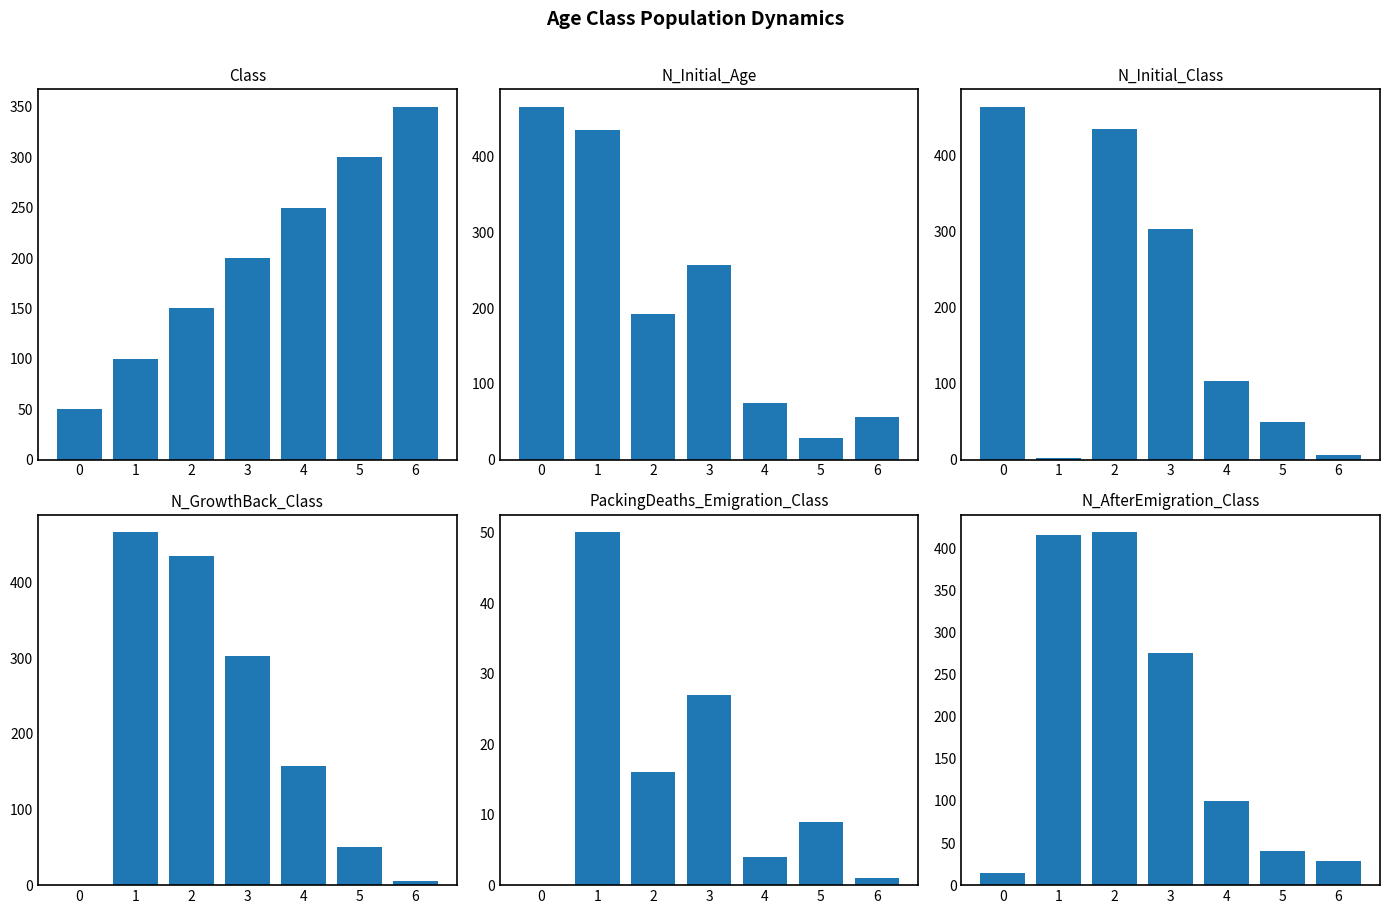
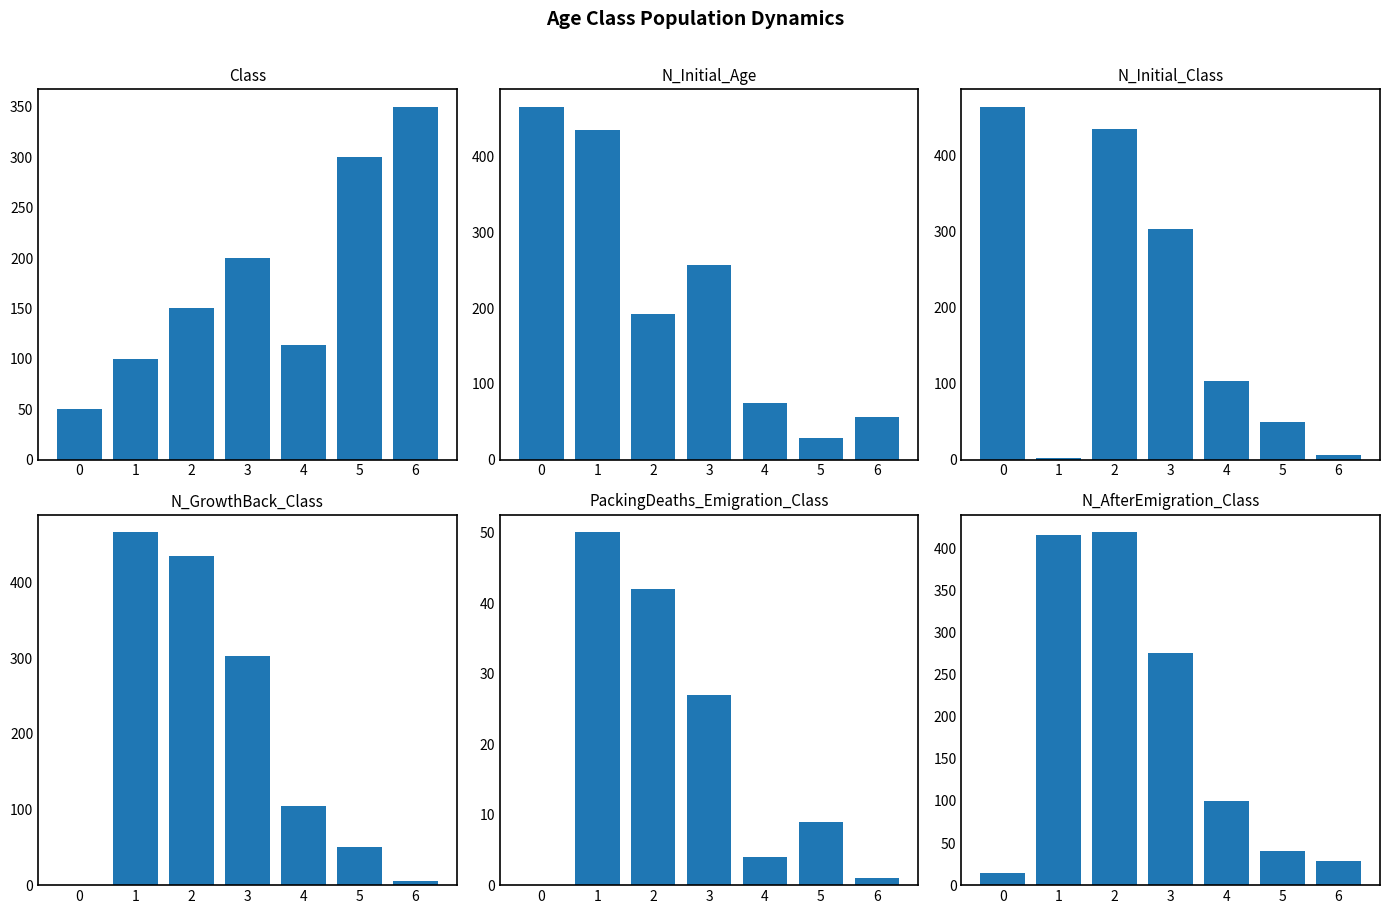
Class, 4: 250 -> 114
N_GrowthBack_Class, 4: 160 -> 100
PackingDeaths_Emigration_Class, 2: 16 -> 42
